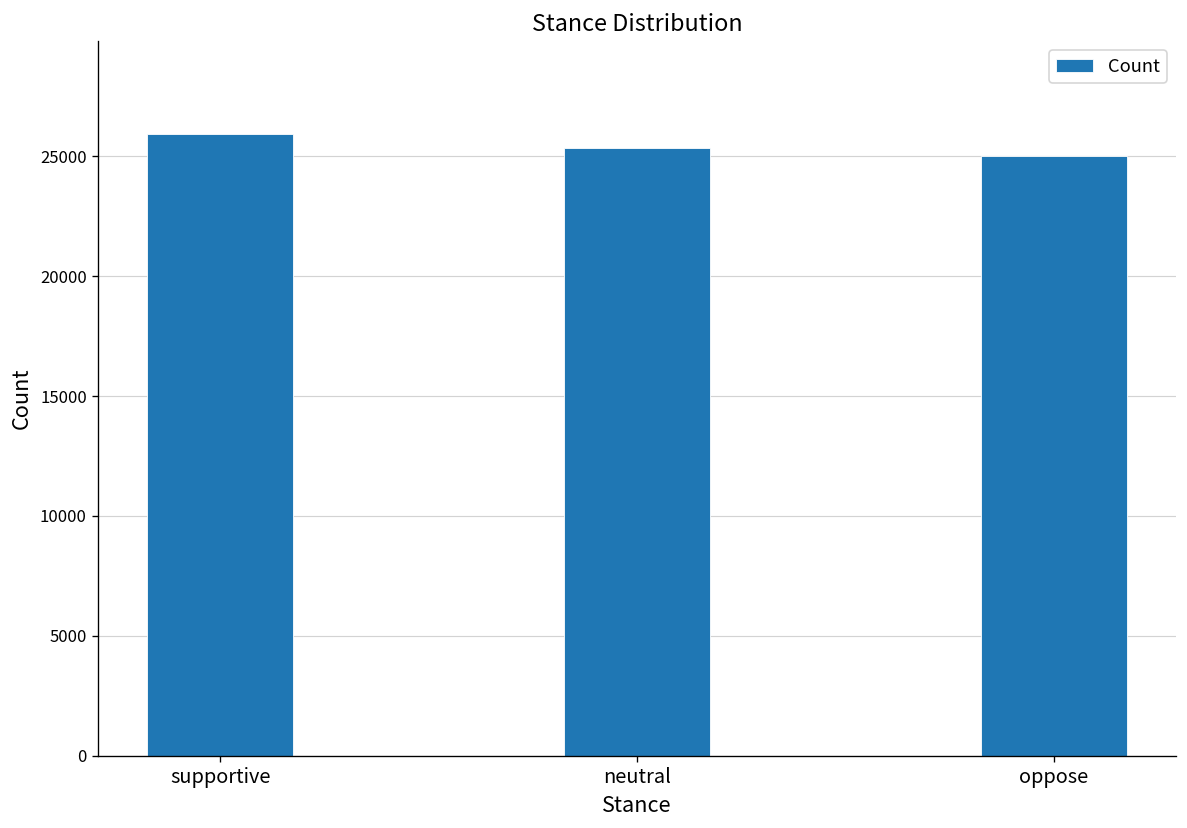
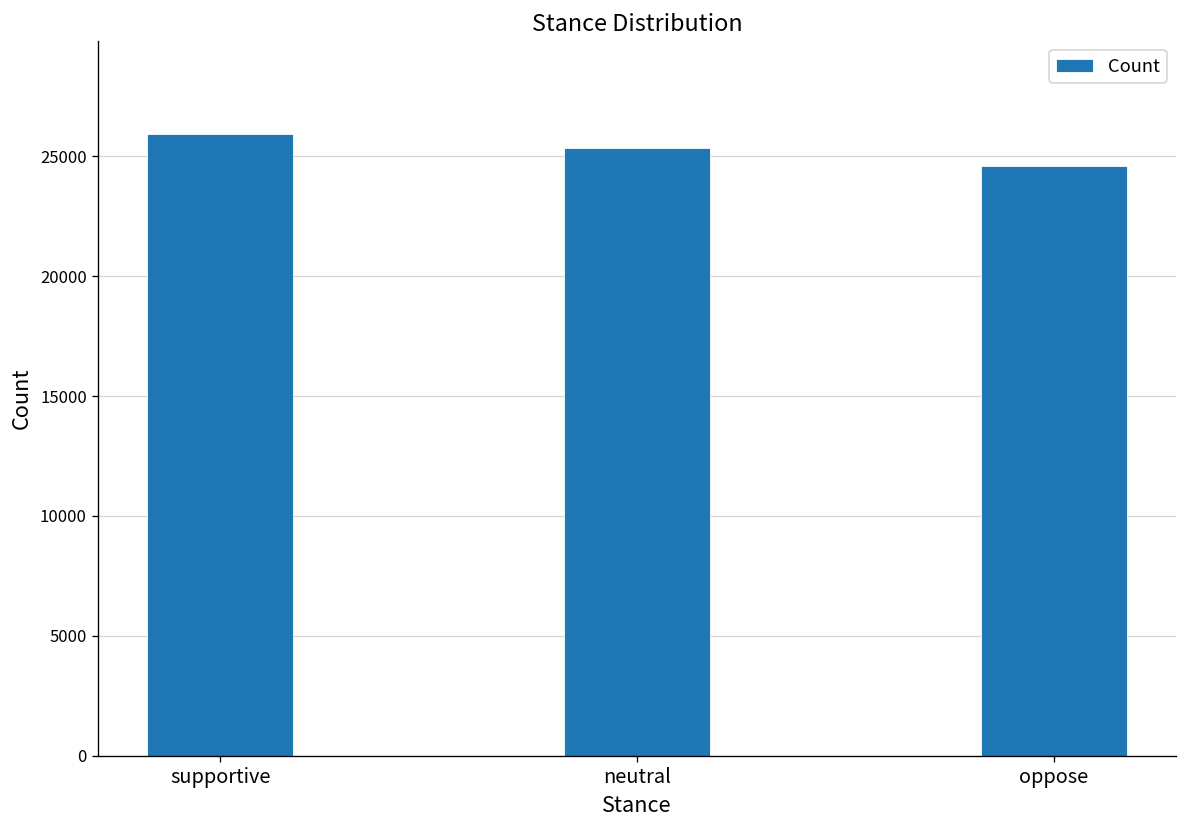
oppose: 25000 -> 24600
